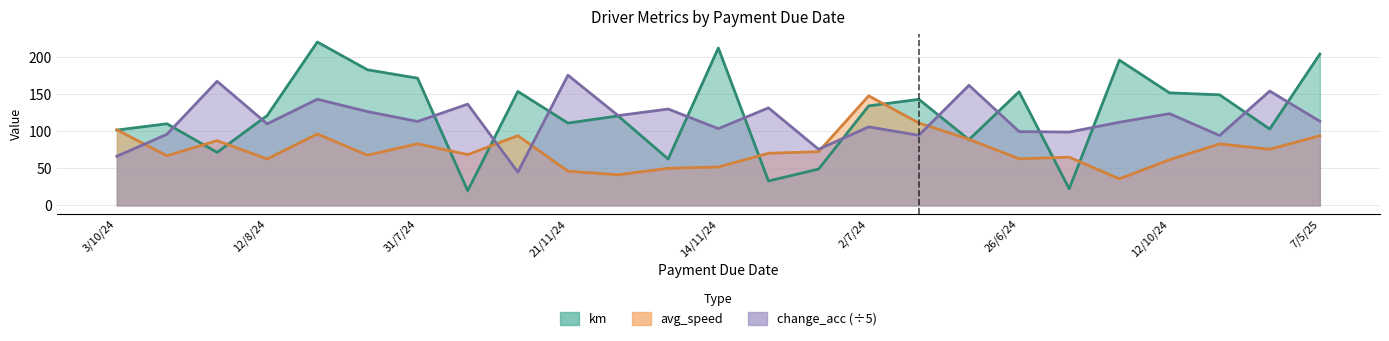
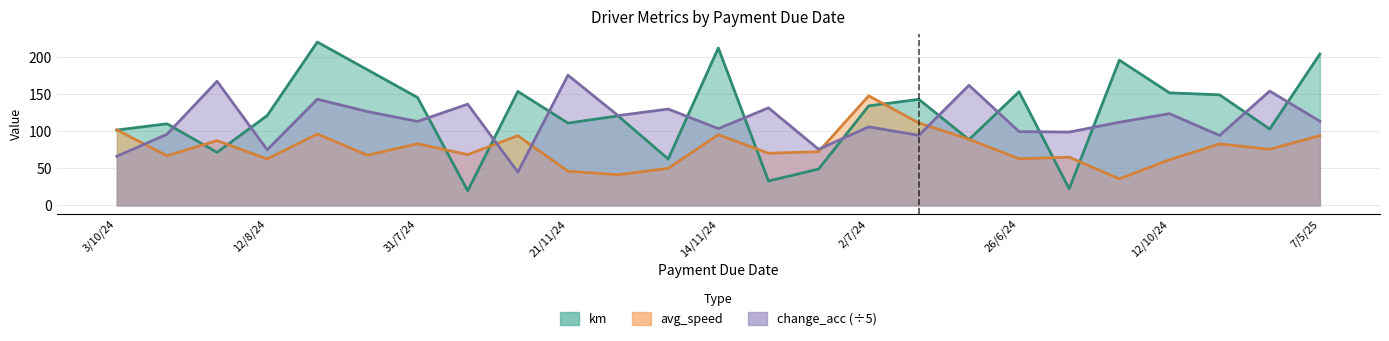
change_acc (÷5), 12/8/24: 110 -> 70
km, 31/7/24: 170 -> 150
avg_speed, 14/11/24: 50 -> 100
